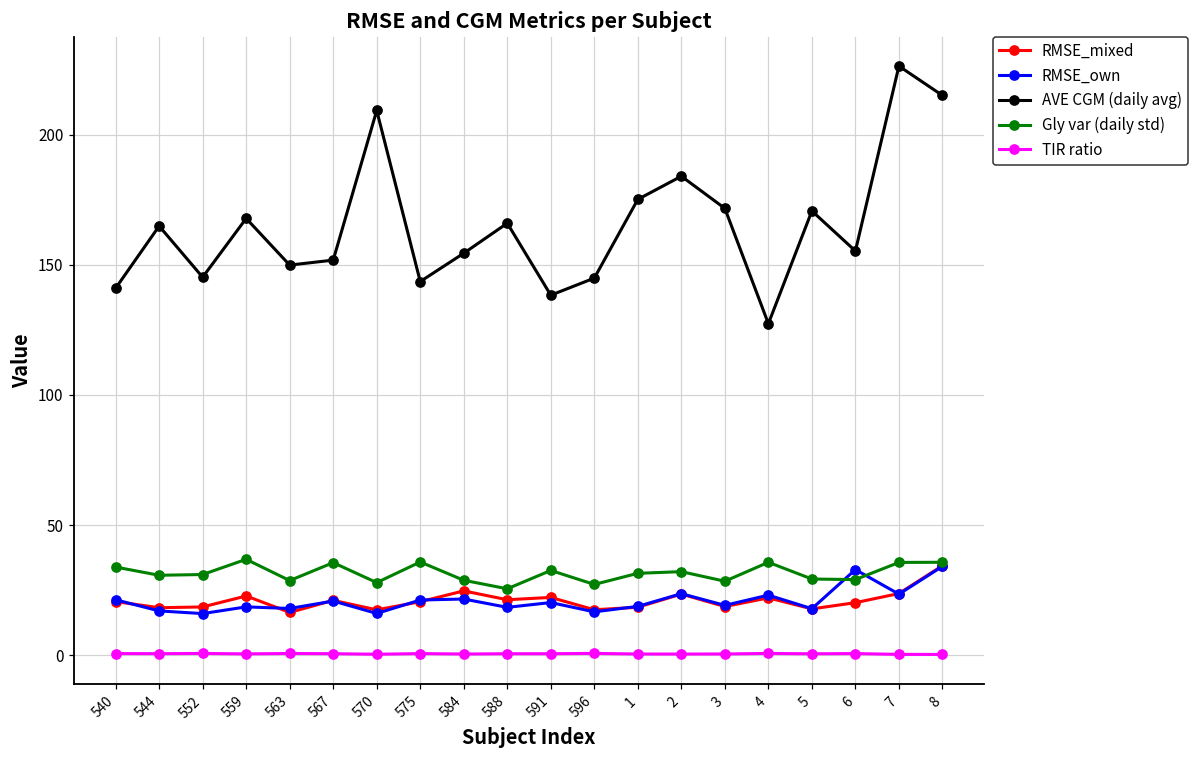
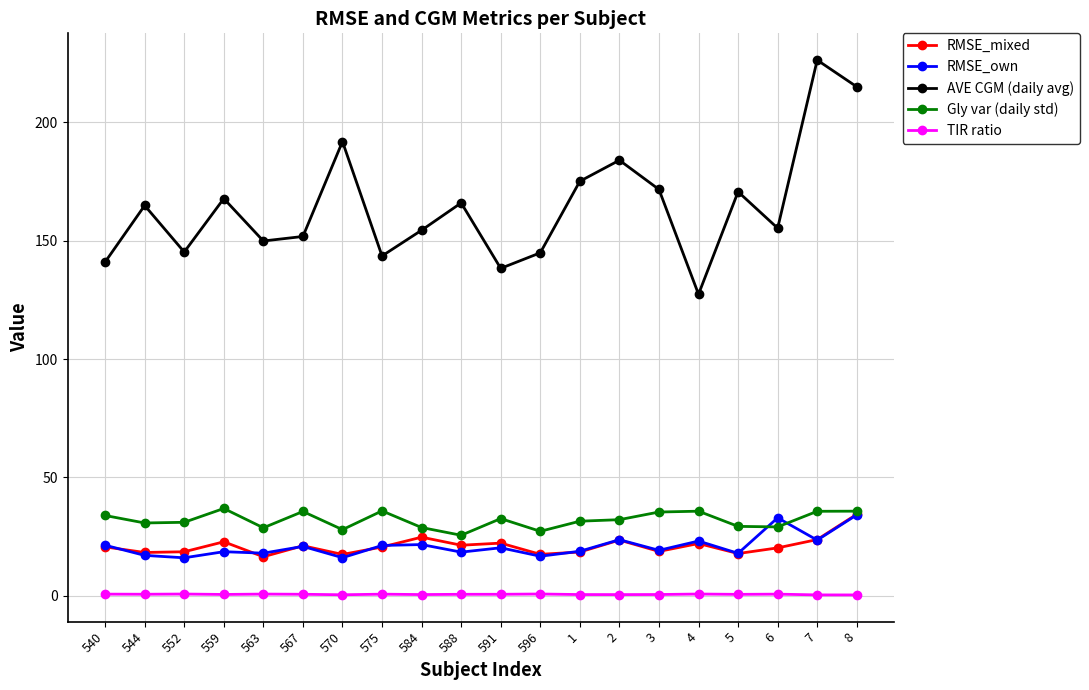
AVE CGM (daily avg), 570: 209 -> 192
Gly var (daily std), 3: 28 -> 35
